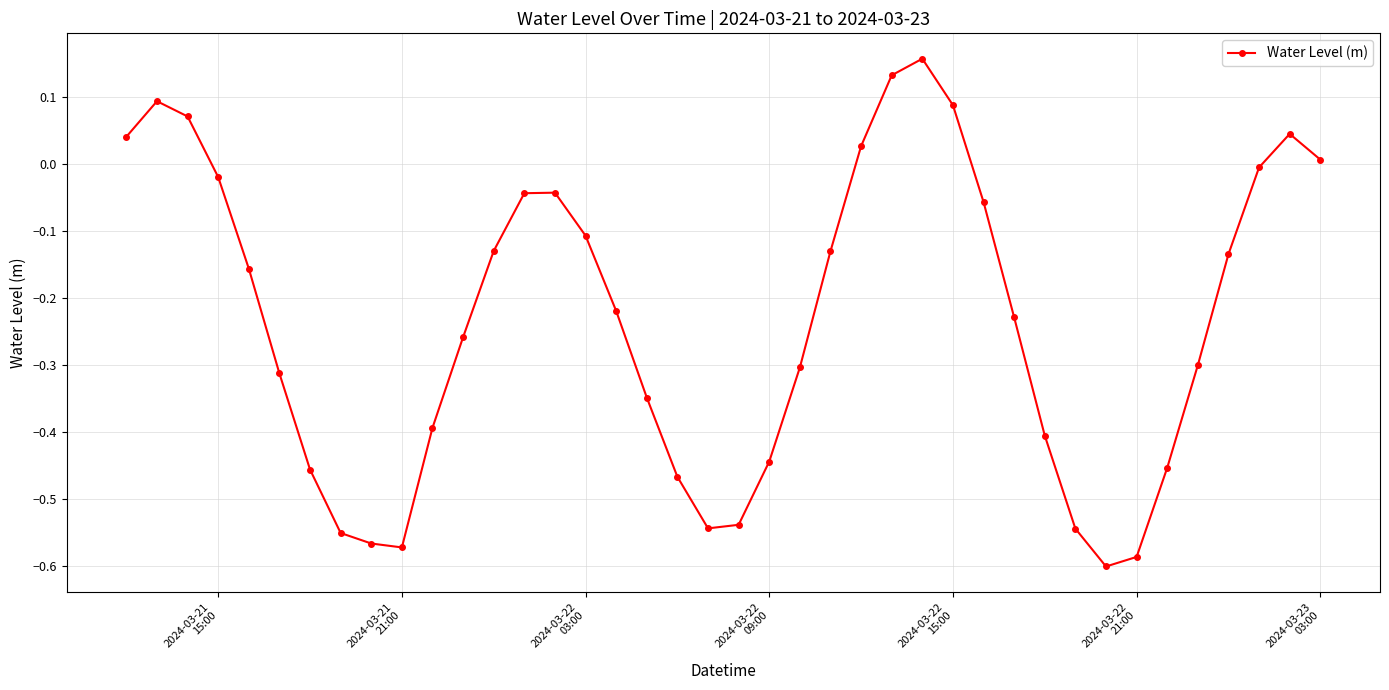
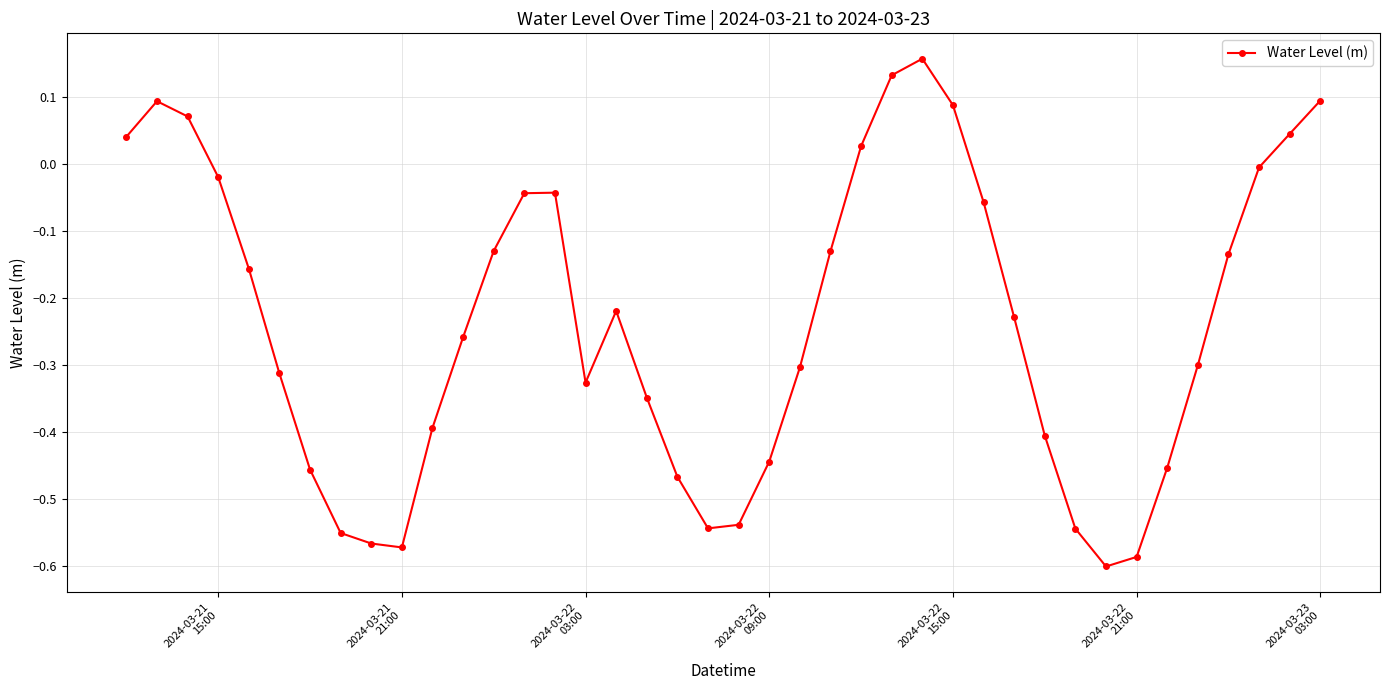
2024-03-22 03:00: -0.11 -> -0.33
2024-03-23 03:00: 0.01 -> 0.10
